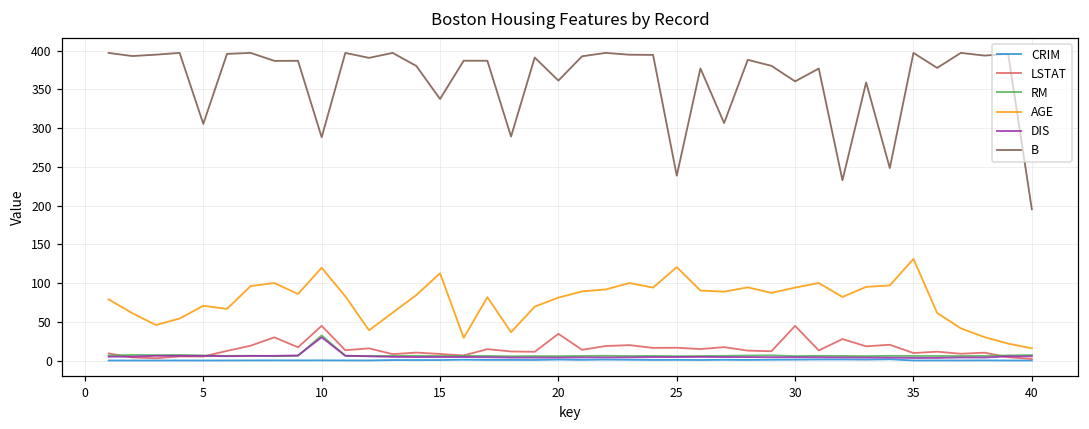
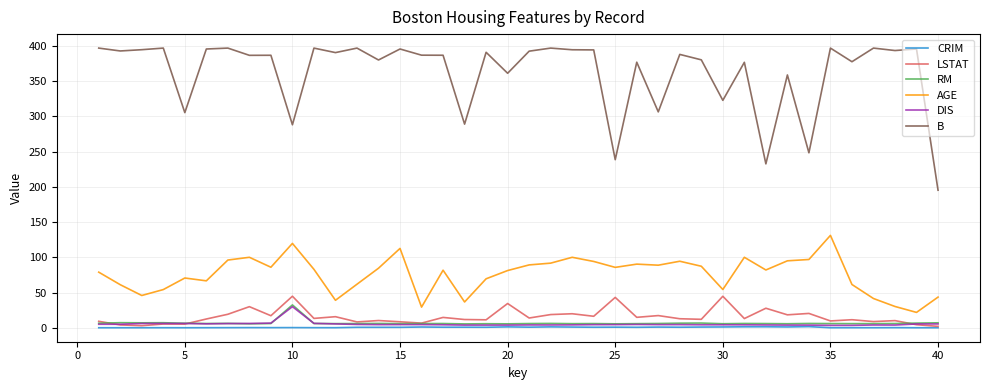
B, 15: 340 -> 400
LSTAT, 25: 20 -> 40
AGE, 25: 120 -> 90
AGE, 30: 90 -> 50
B, 30: 360 -> 320
AGE, 40: 20 -> 40
